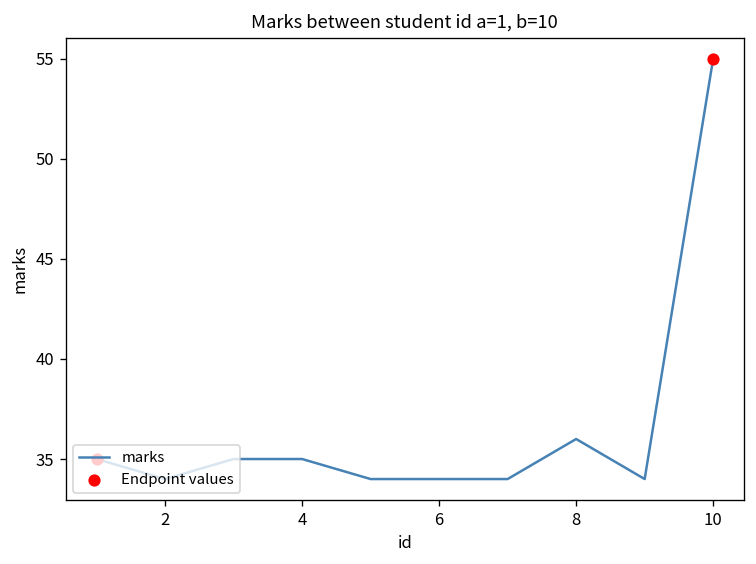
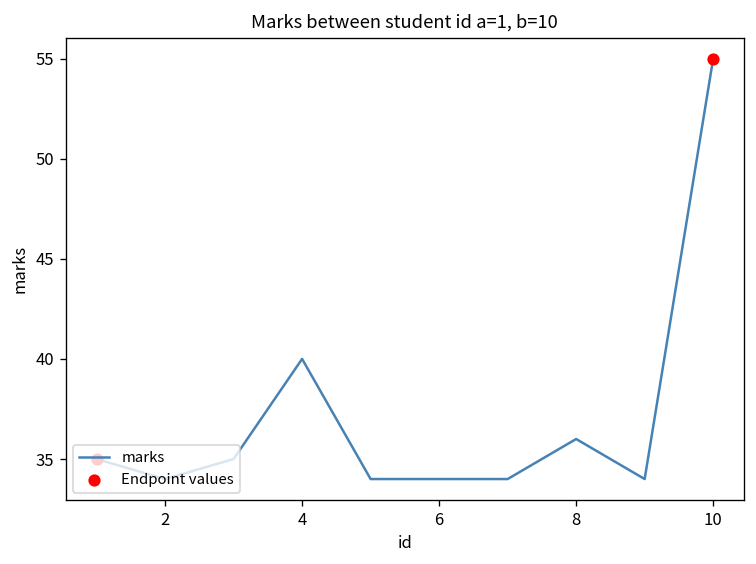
marks, 4: 35 -> 40
